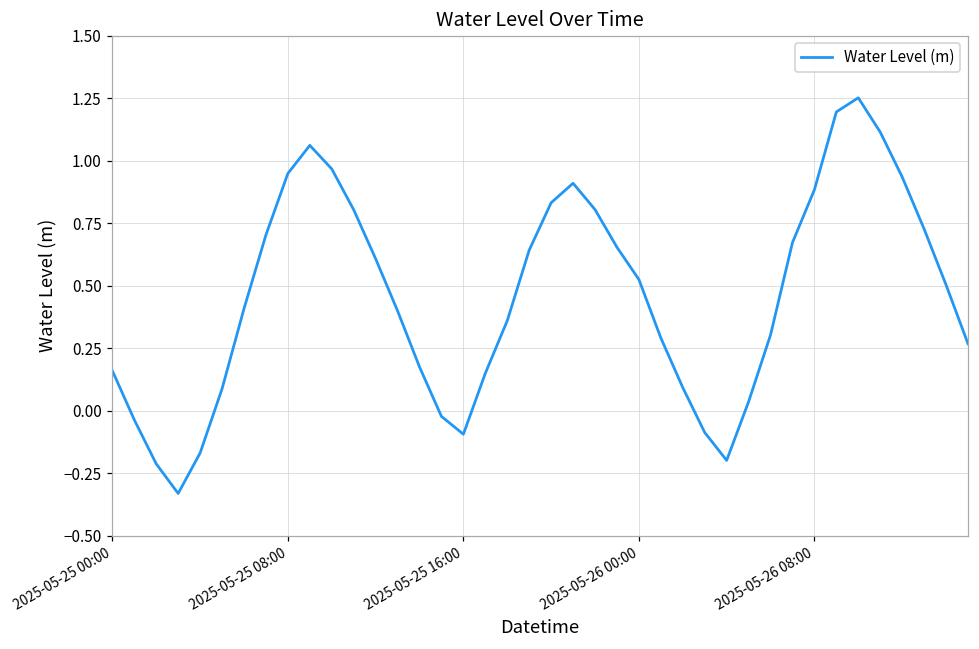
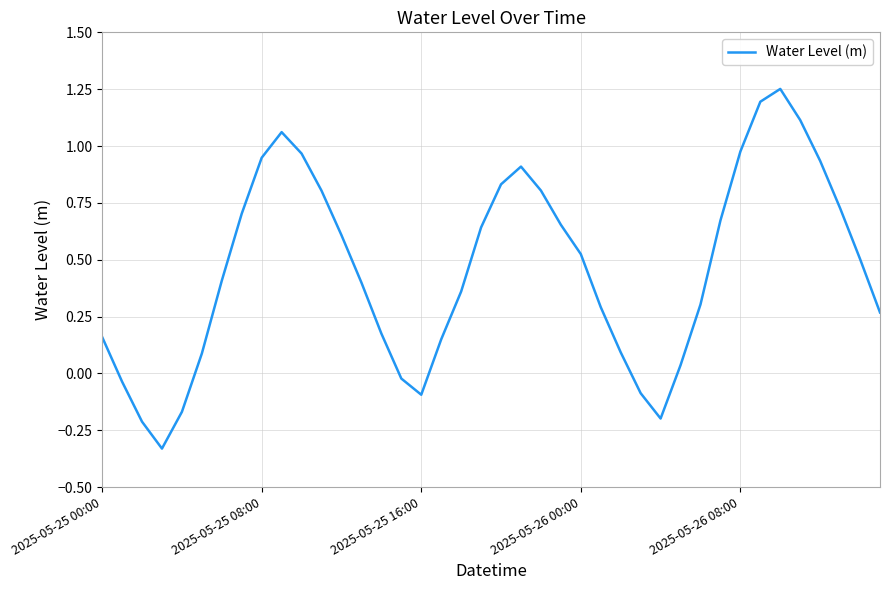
2025-05-26 08:00: 0.88 -> 0.98
